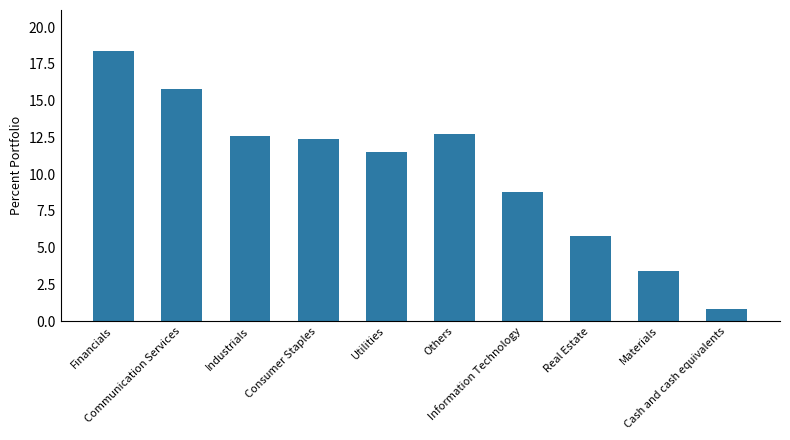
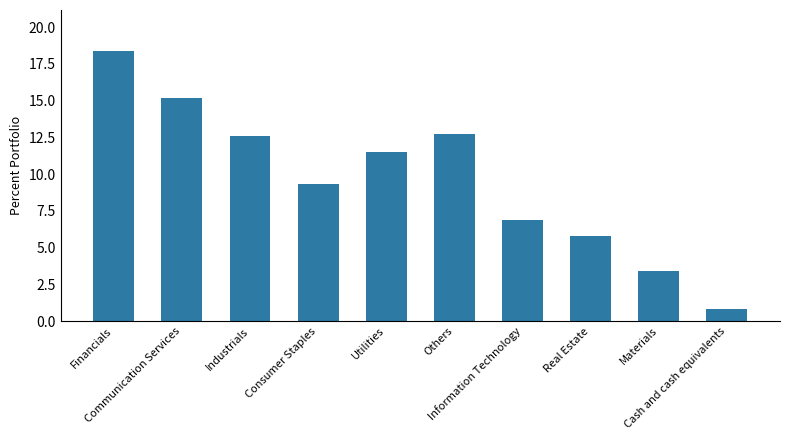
Communication Services: 15.8 -> 15.2
Consumer Staples: 12.4 -> 9.3
Information Technology: 8.8 -> 6.9
